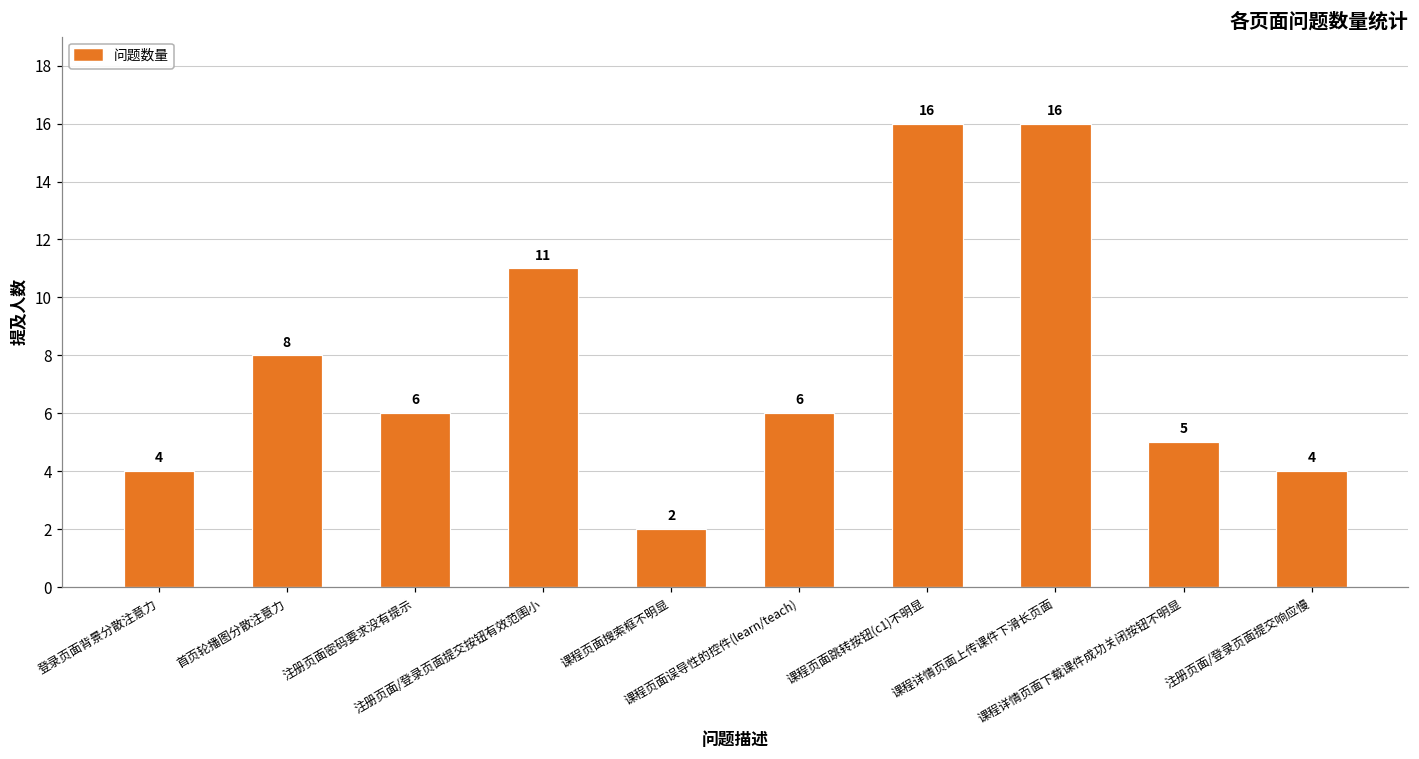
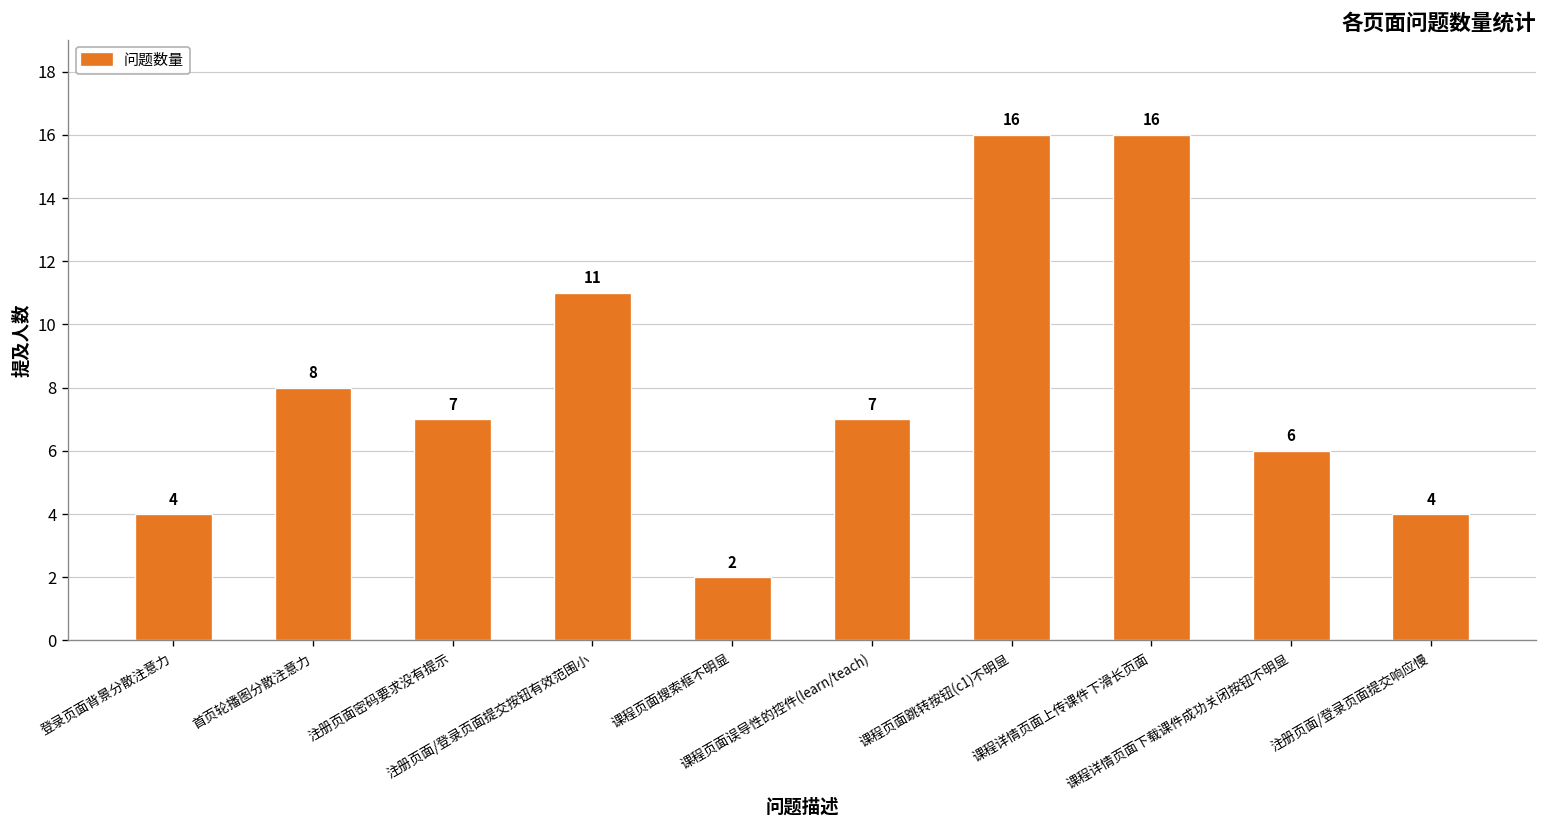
注册页面密码要求没有提示: 6 -> 7
课程页面误导性的控件(learn/teach): 6 -> 7
课程详情页面下载课件成功关闭按钮不明显: 5 -> 6
